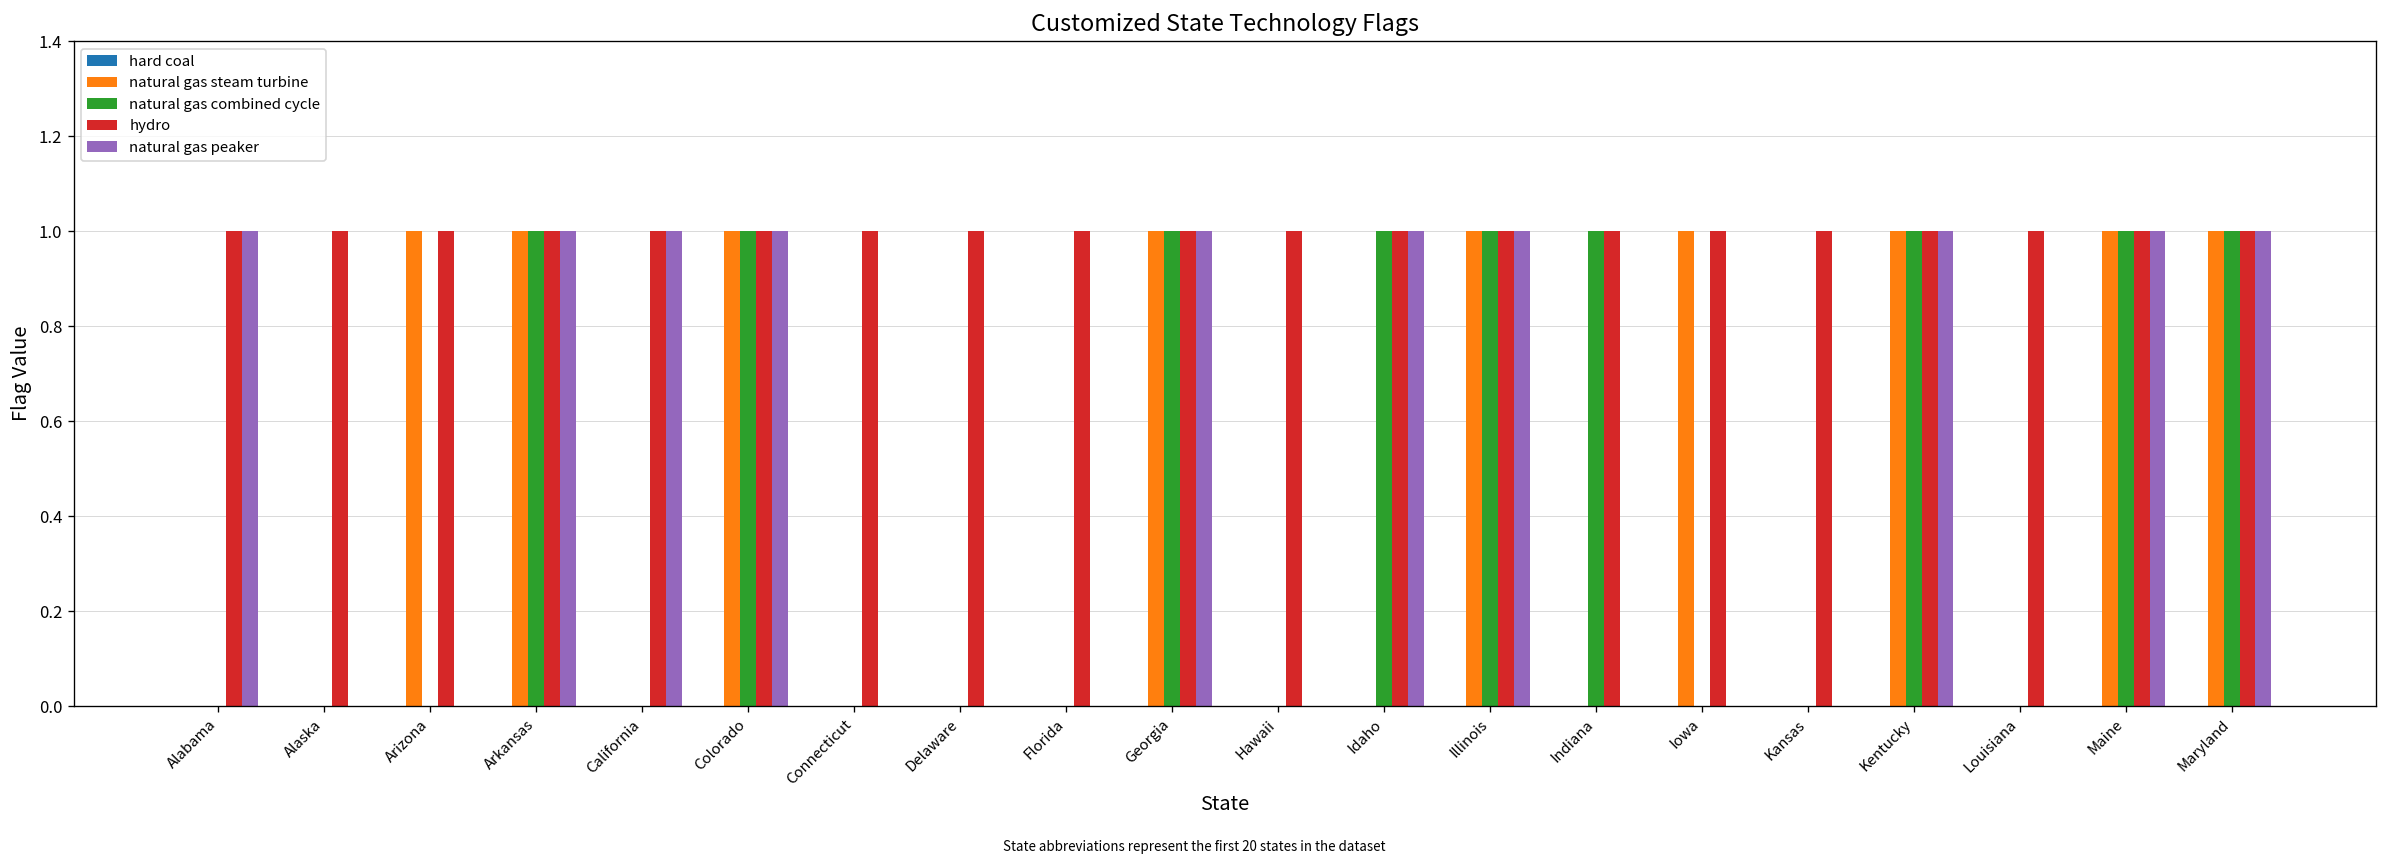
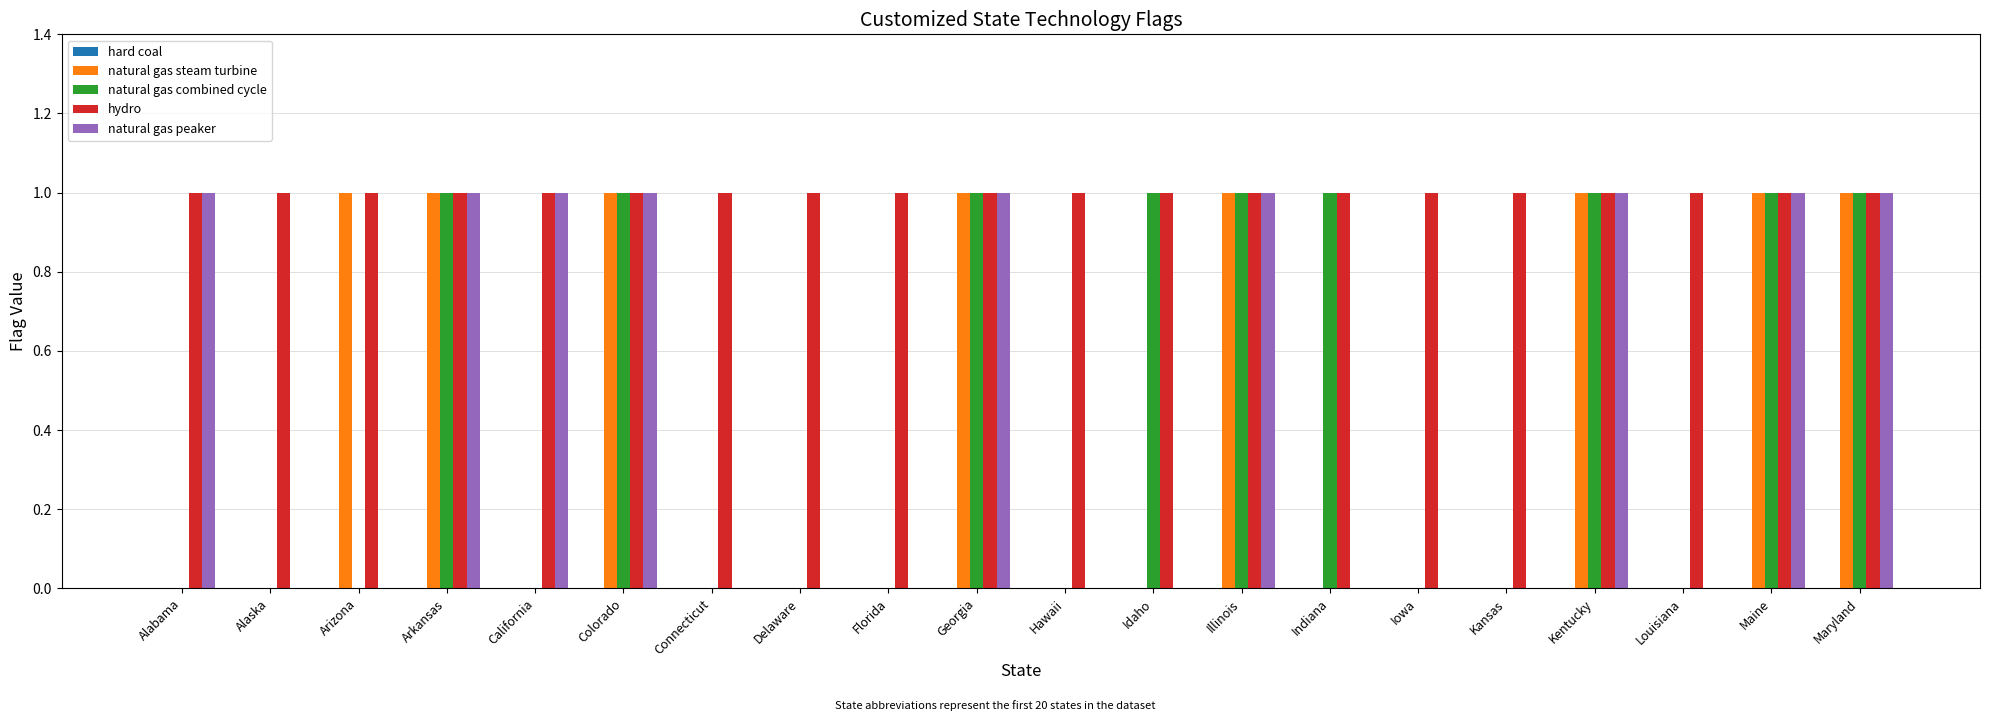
natural gas peaker, Idaho: 1 -> 0
natural gas steam turbine, Iowa: 1 -> 0
